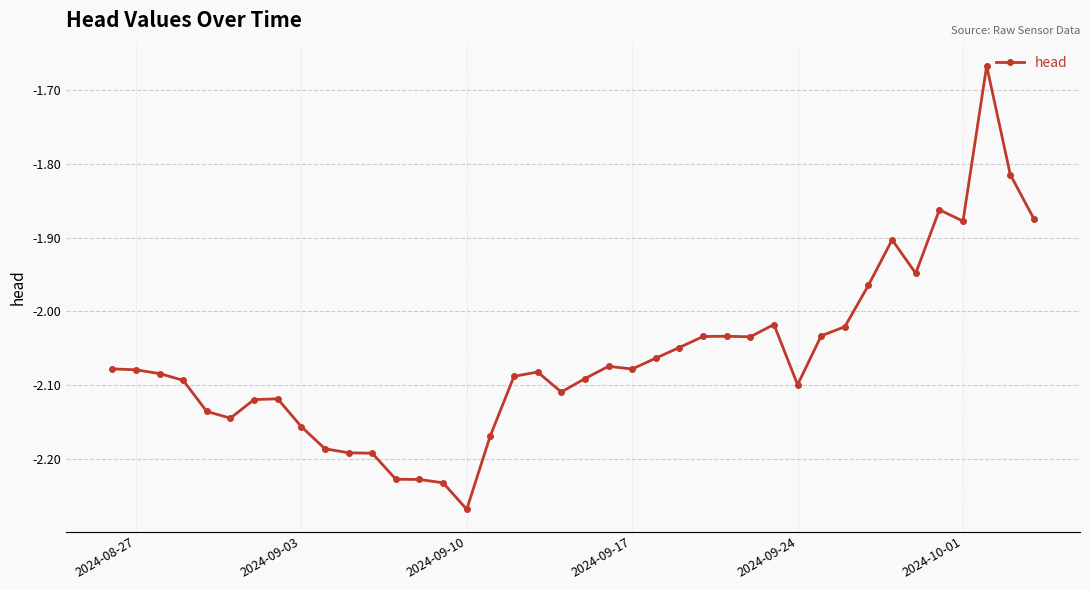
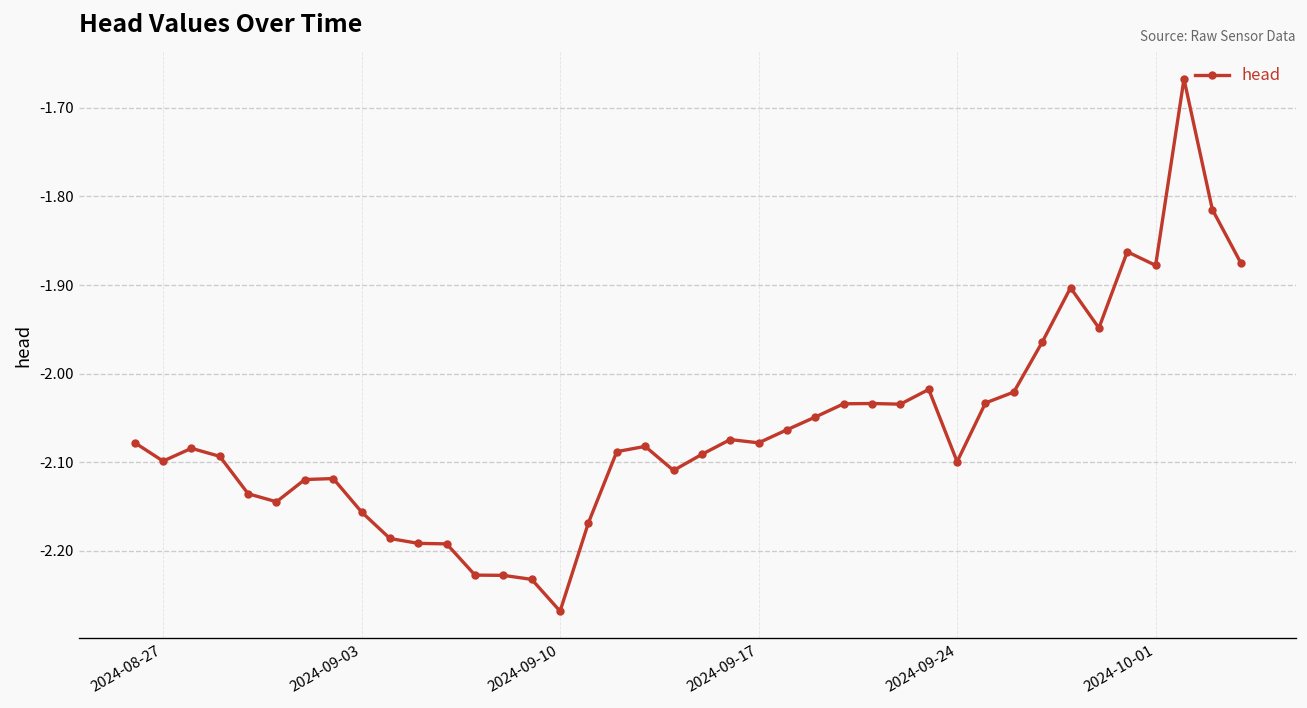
2024-08-27: -2.08 -> -2.10
